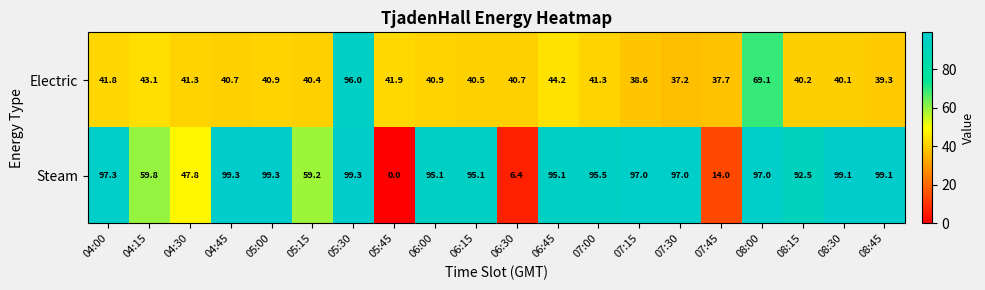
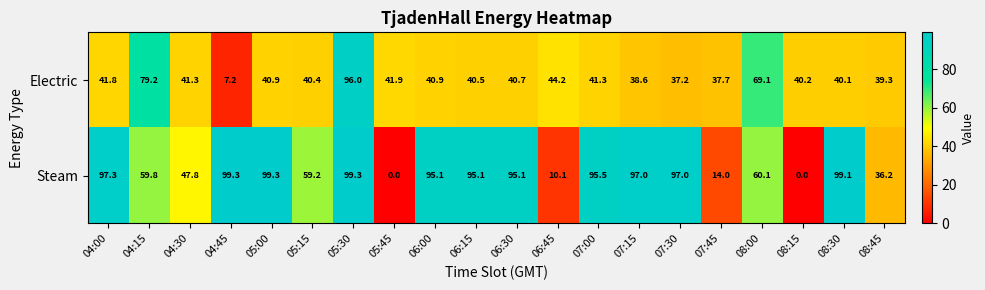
Electric, 04:15: 43.1 -> 79.2
Electric, 04:45: 40.7 -> 7.2
Steam, 06:30: 6.4 -> 95.1
Steam, 06:45: 95.1 -> 10.1
Steam, 08:00: 97.0 -> 60.1
Steam, 08:15: 92.5 -> 0.0
Steam, 08:45: 99.1 -> 36.2
